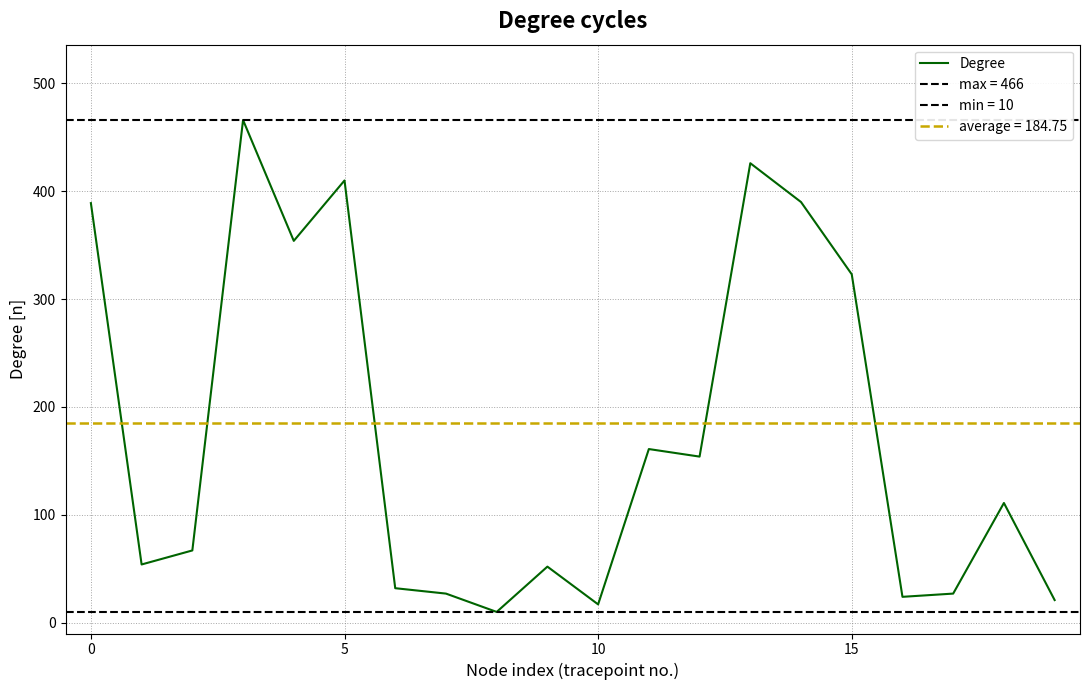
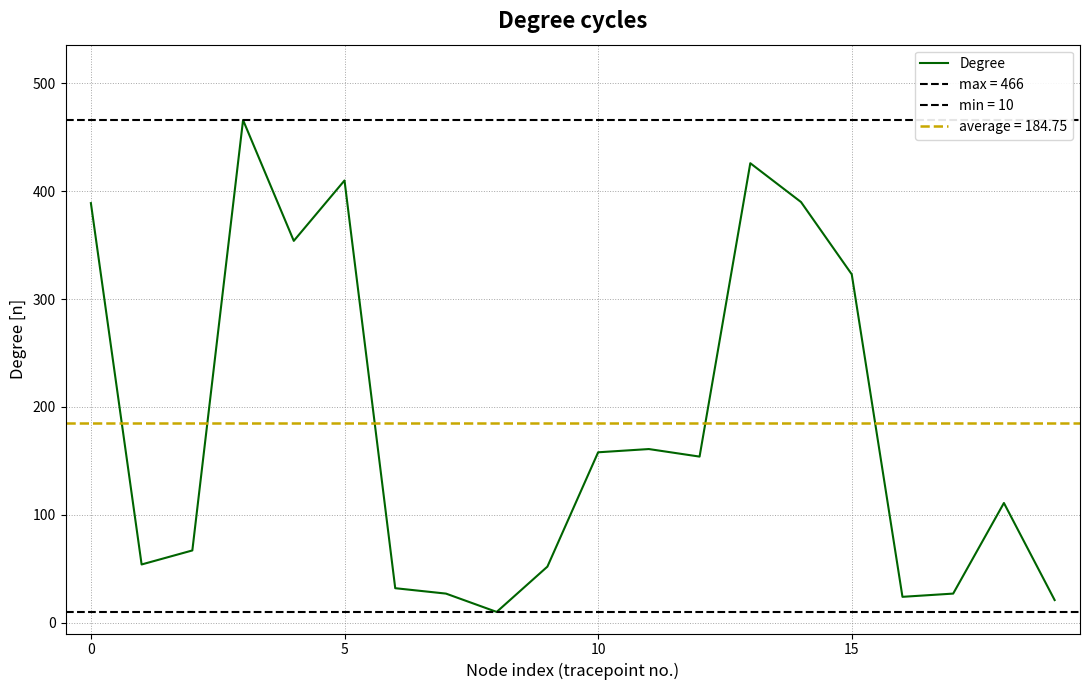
10: 17 -> 158
